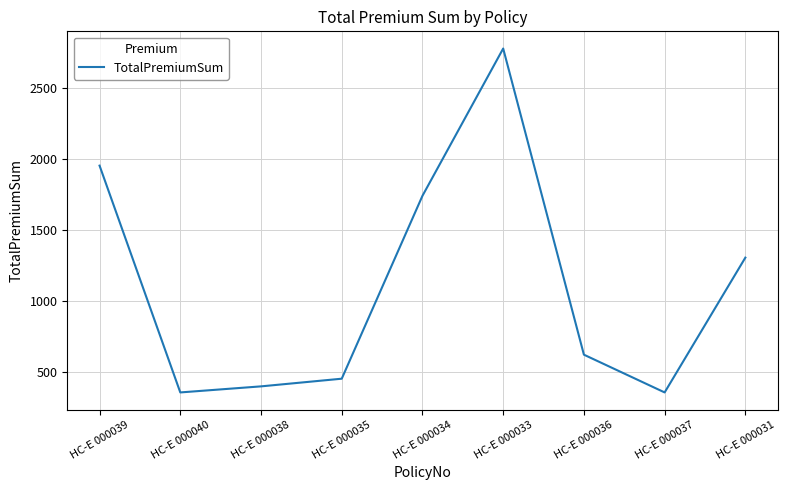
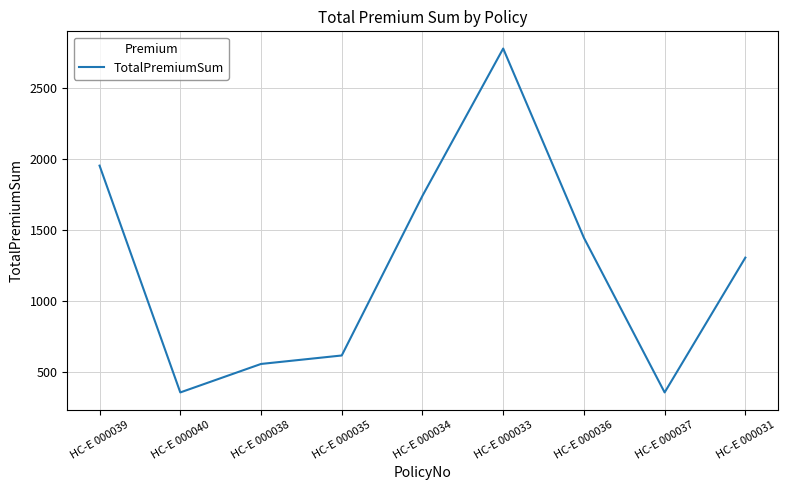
НС-Е 000038: 400 -> 560
НС-Е 000035: 450 -> 620
НС-Е 000036: 620 -> 1450
